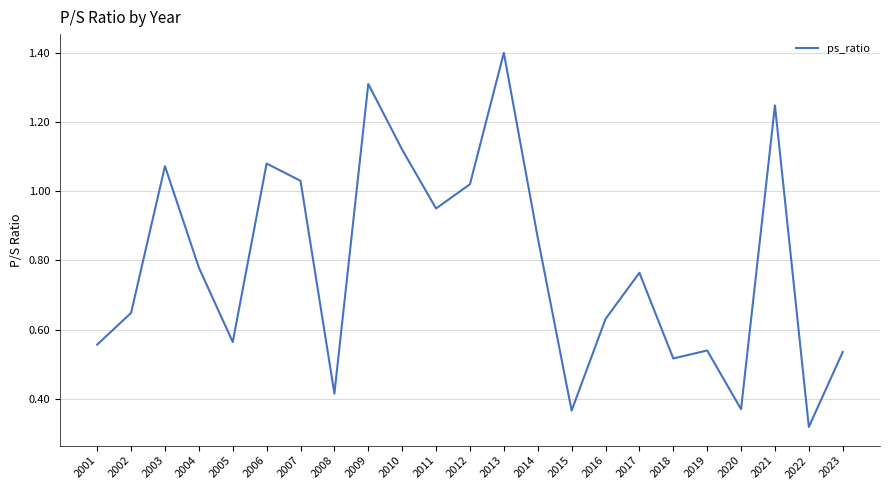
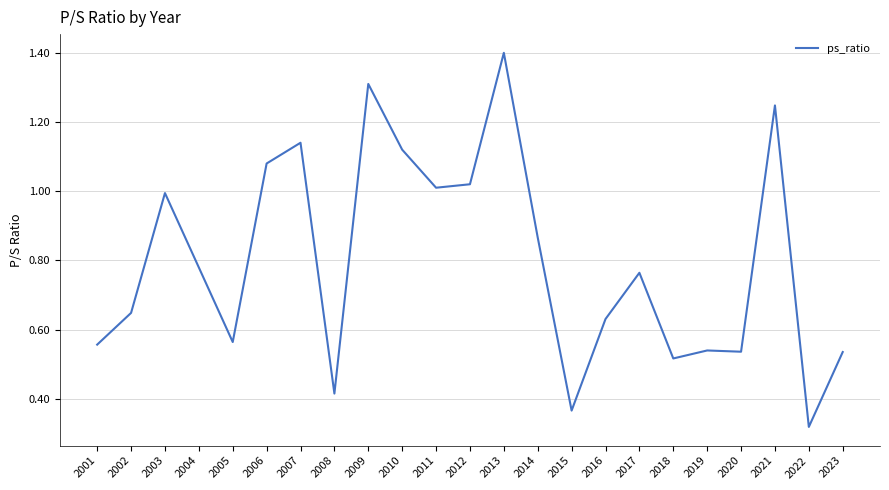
2003: 1.07 -> 0.99
2007: 1.03 -> 1.14
2011: 0.95 -> 1.01
2020: 0.37 -> 0.54
